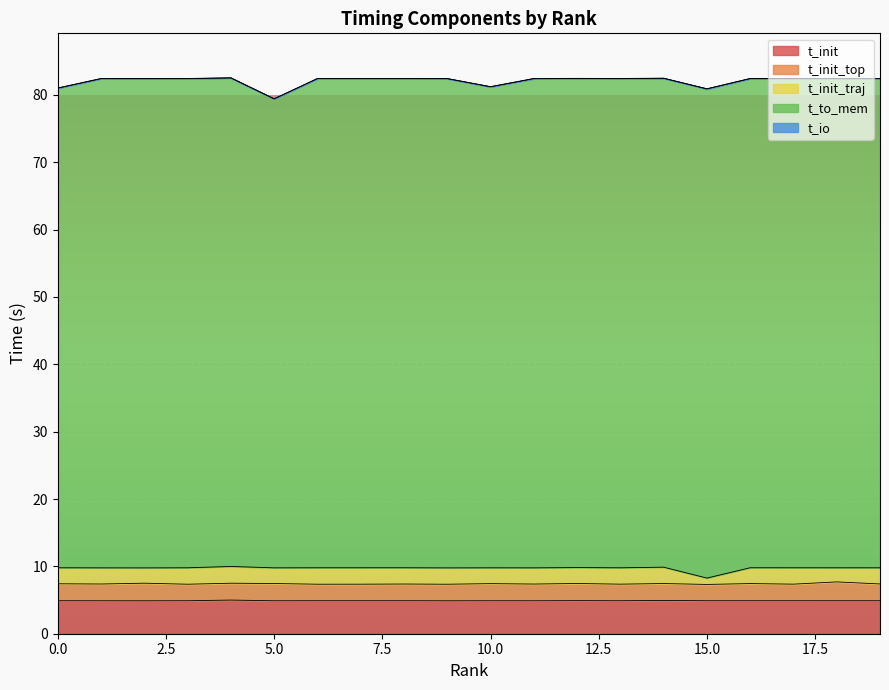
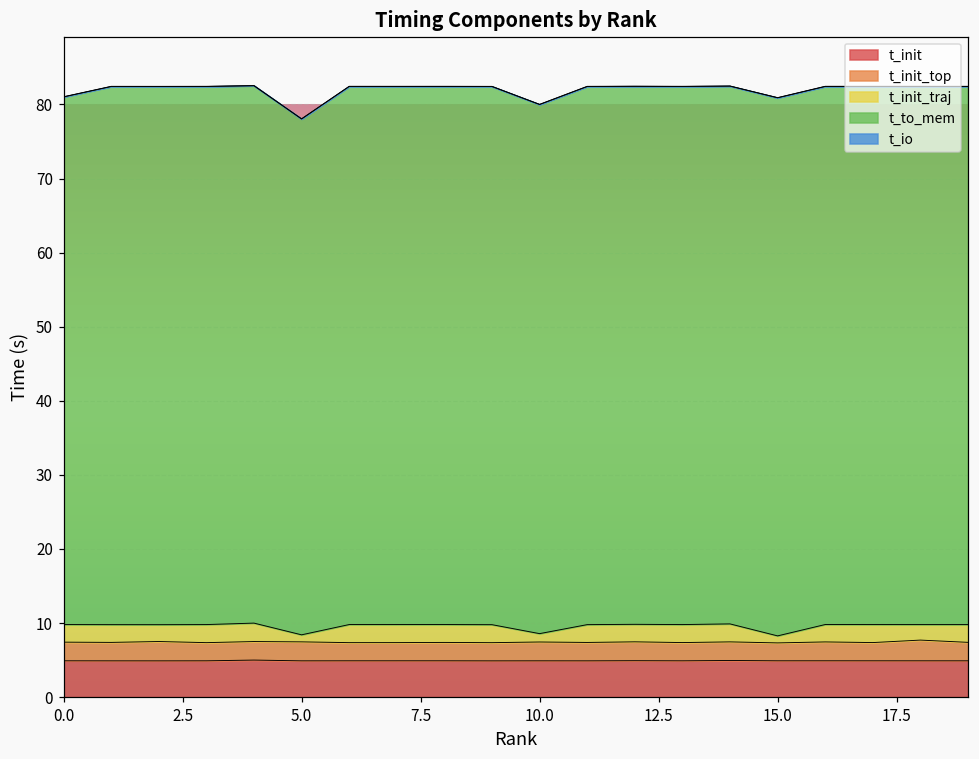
t_init_traj, 5.0: 2 -> 1
t_init_traj, 10.0: 2 -> 1
